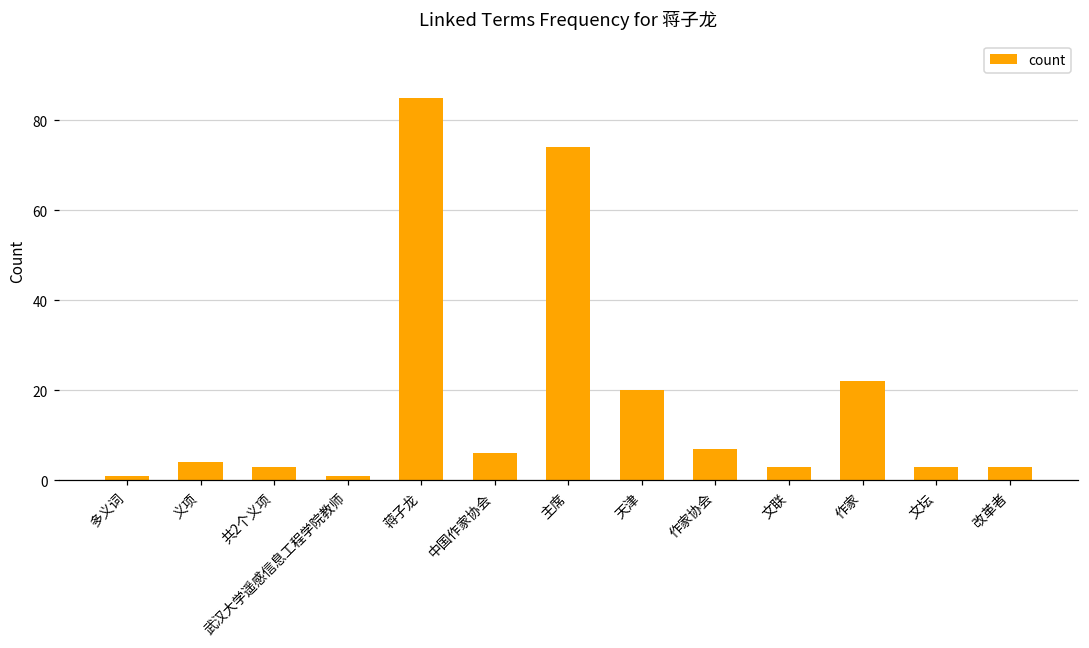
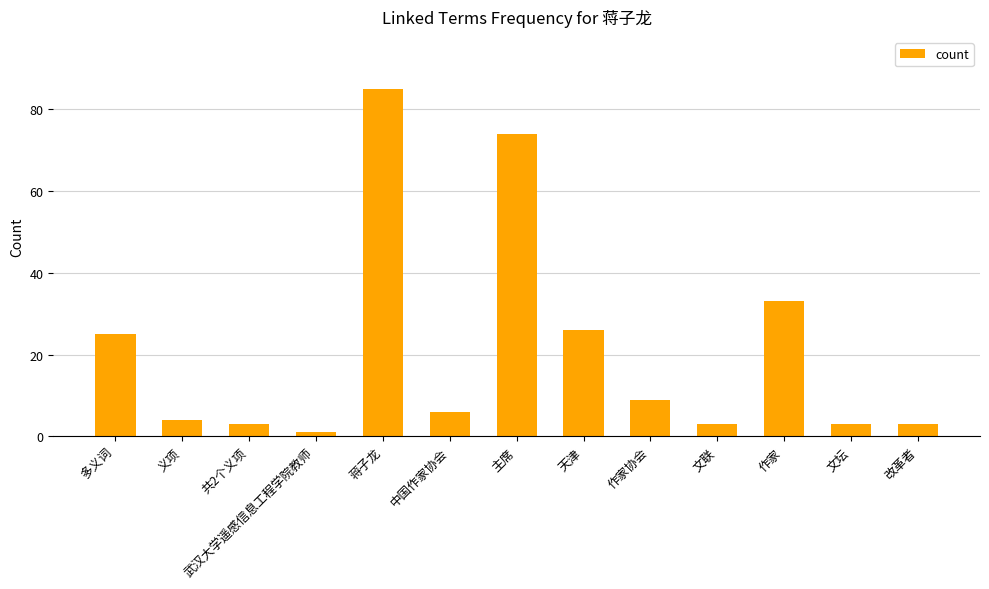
多义词: 1 -> 25
天津: 20 -> 26
作家协会: 7 -> 9
作家: 22 -> 33
